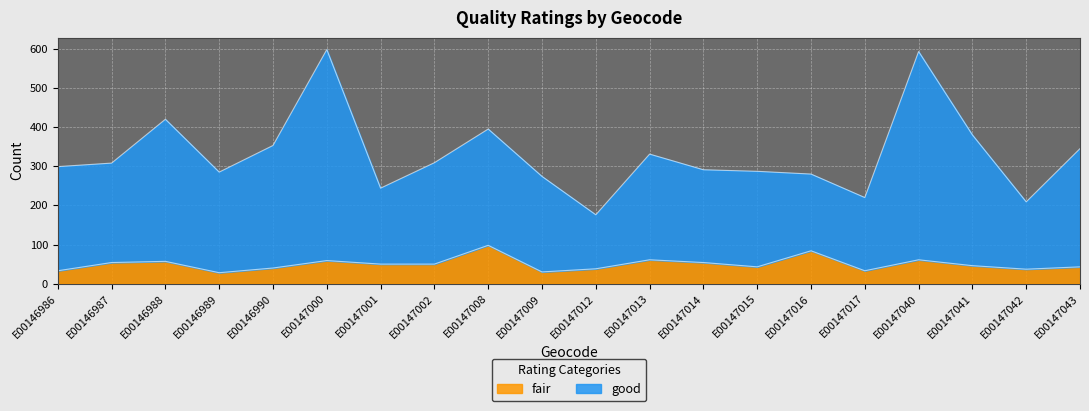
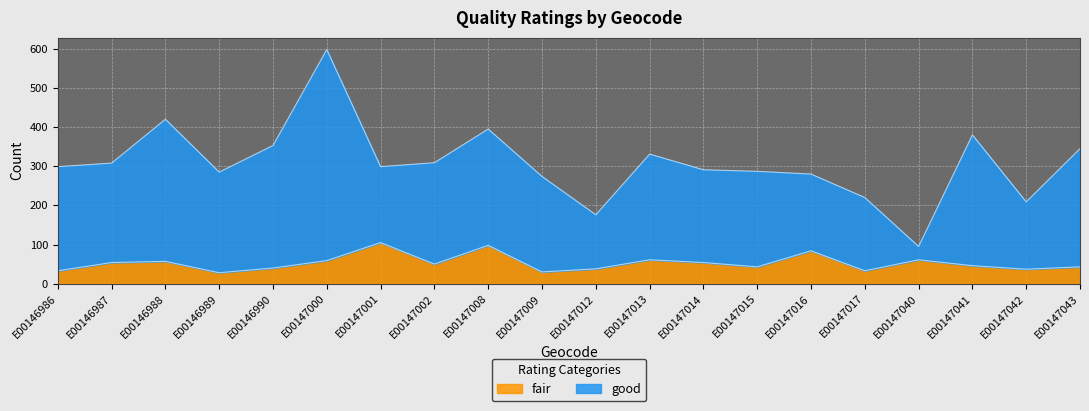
fair, E00147001: 50 -> 110
good, E00147040: 530 -> 30
